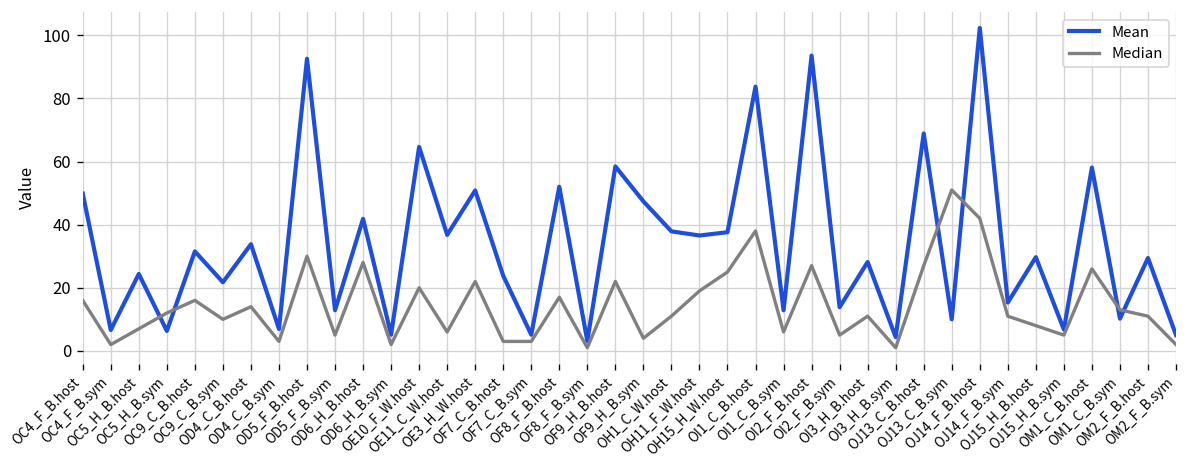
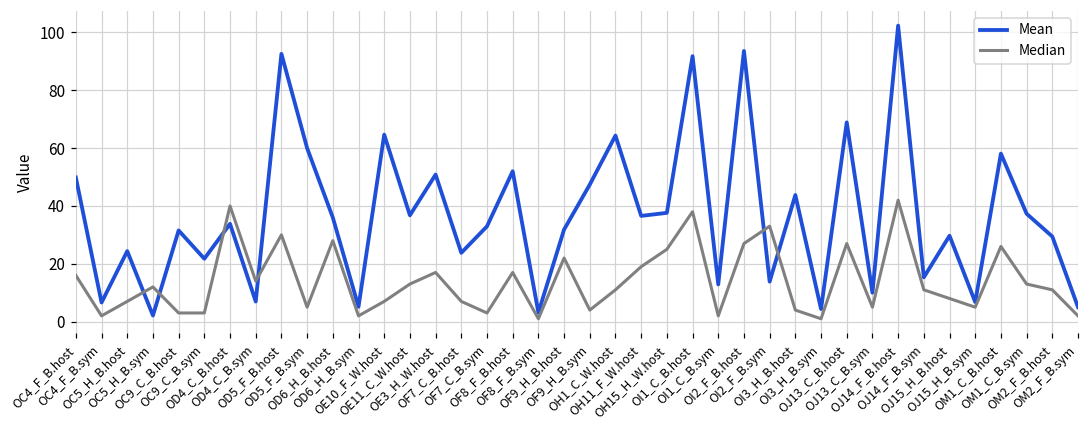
Mean, OC5_H_B.sym: 6 -> 2
Median, OC9_C_B.host: 16 -> 3
Median, OC9_C_B.sym: 10 -> 3
Median, OD4_C_B.host: 14 -> 40
Median, OD4_C_B.sym: 3 -> 14
Mean, OD5_F_B.sym: 13 -> 60
Mean, OD6_H_B.host: 42 -> 36
Median, OE10_F_W.host: 20 -> 7
Median, OE11_C_W.host: 6 -> 13
Median, OE3_H_W.host: 22 -> 17
Median, OF7_C_B.host: 3 -> 7
Mean, OF7_C_B.sym: 5 -> 33
Mean, OF9_H_B.host: 58 -> 32
Mean, OH1_C_W.host: 38 -> 64
Mean, OI1_C_B.host: 84 -> 92
Median, OI1_C_B.sym: 6 -> 2
Median, OI2_F_B.sym: 5 -> 33
Mean, OI3_H_B.host: 28 -> 44
Median, OI3_H_B.host: 11 -> 4
Median, OJ13_C_B.sym: 51 -> 5
Mean, OM1_C_B.sym: 10 -> 37
